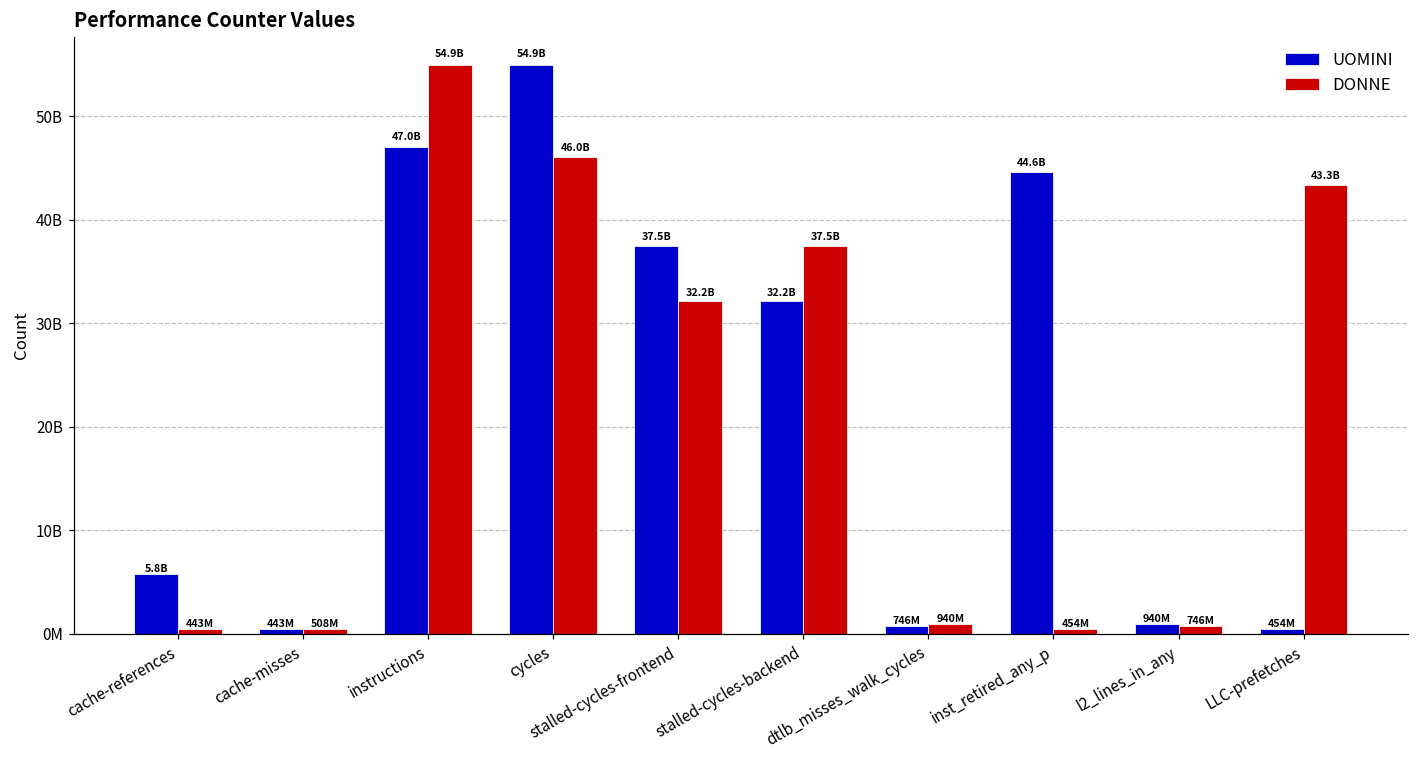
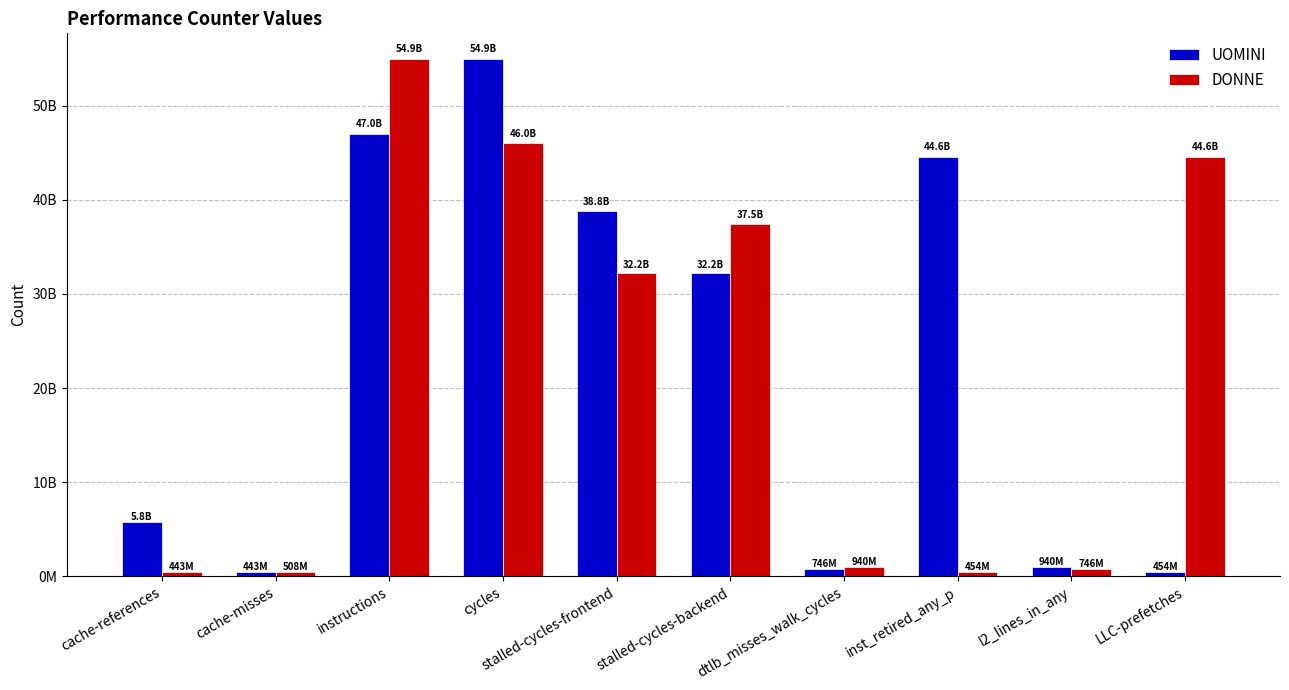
UOMINI, stalled-cycles-frontend: 37.5B -> 38.8B
DONNE, LLC-prefetches: 43.3B -> 44.6B
